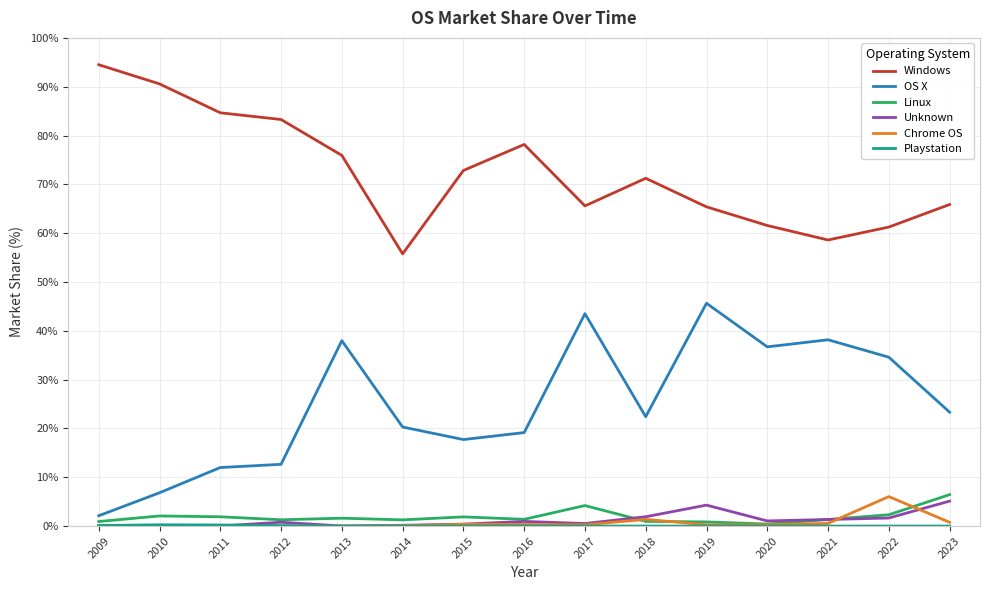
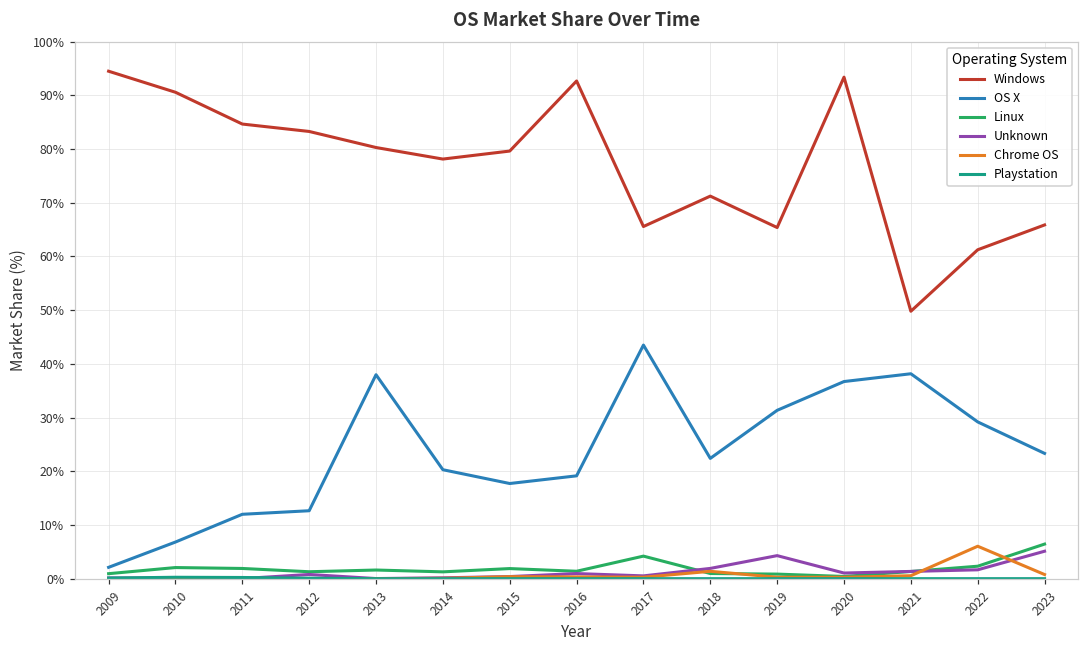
Windows, 2013: 76% -> 80%
Windows, 2014: 56% -> 78%
Windows, 2015: 73% -> 80%
Windows, 2016: 78% -> 93%
OS X, 2019: 46% -> 31%
Windows, 2020: 62% -> 93%
Windows, 2021: 59% -> 50%
OS X, 2022: 35% -> 29%
